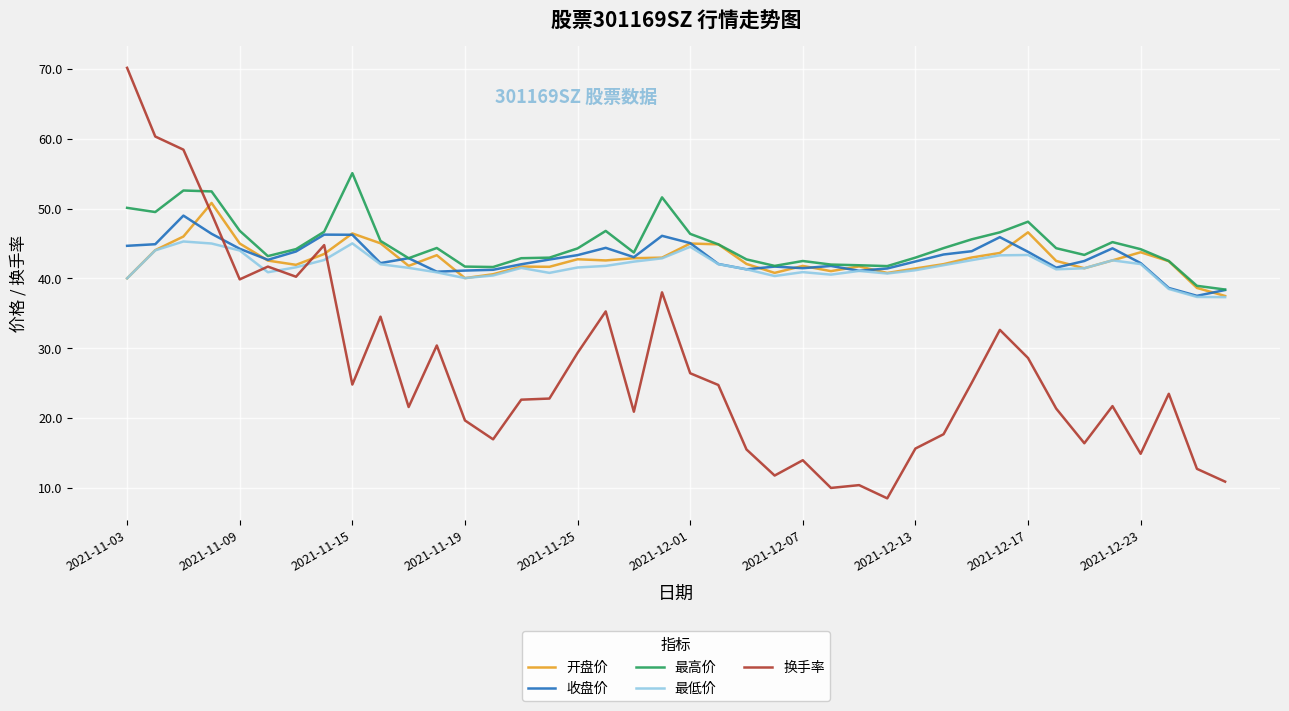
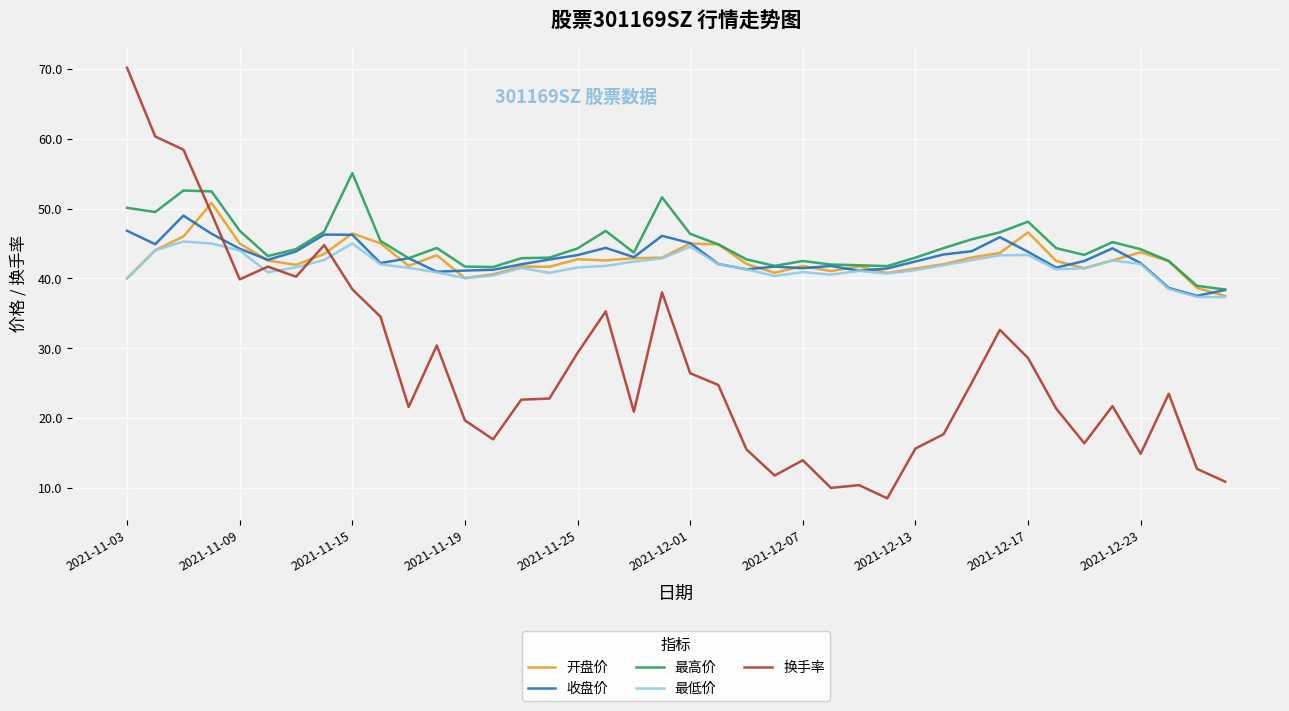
收盘价, 2021-11-03: 45 -> 47
换手率, 2021-11-15: 25 -> 38
